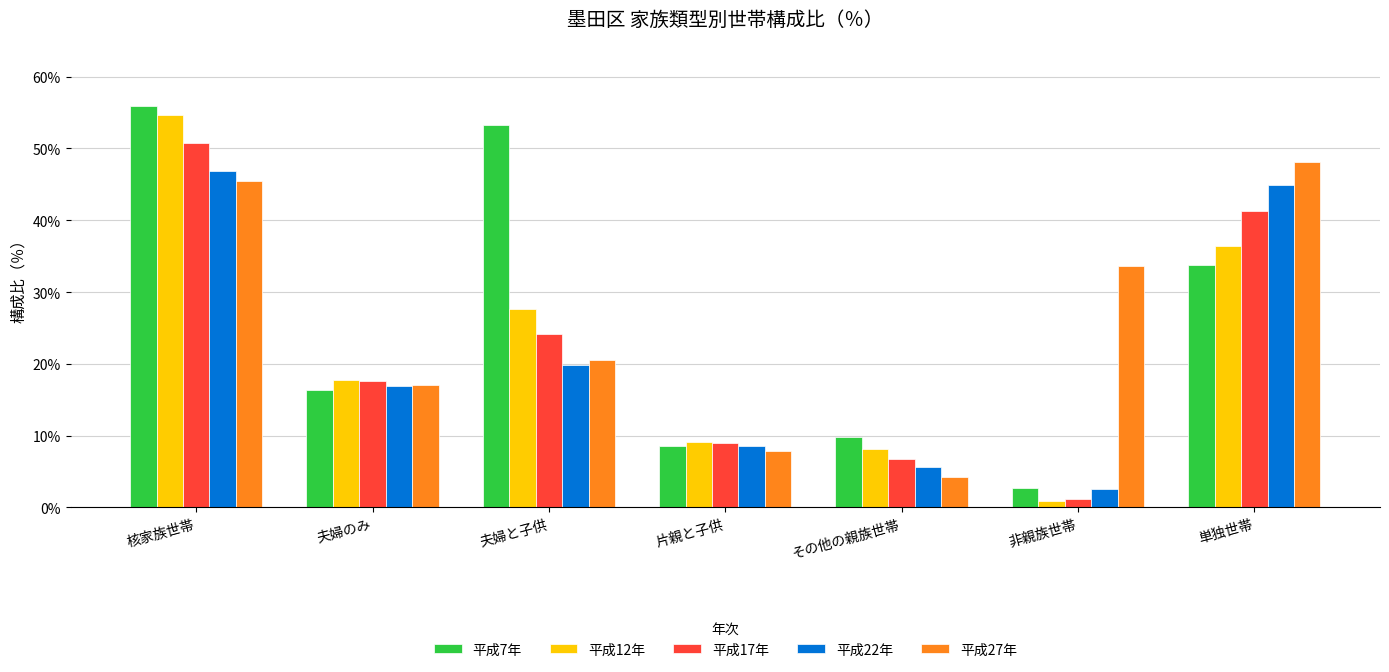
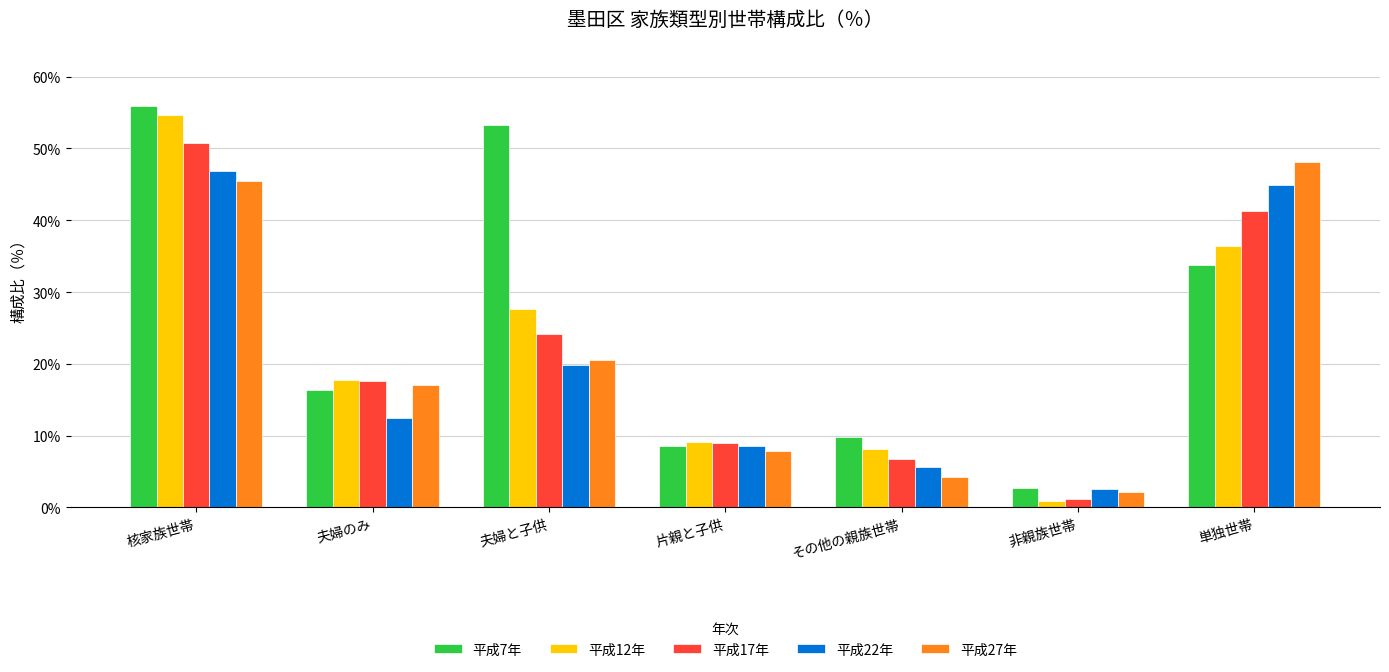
平成22年, 夫婦のみ: 17% -> 12%
平成27年, 非親族世帯: 34% -> 2%
